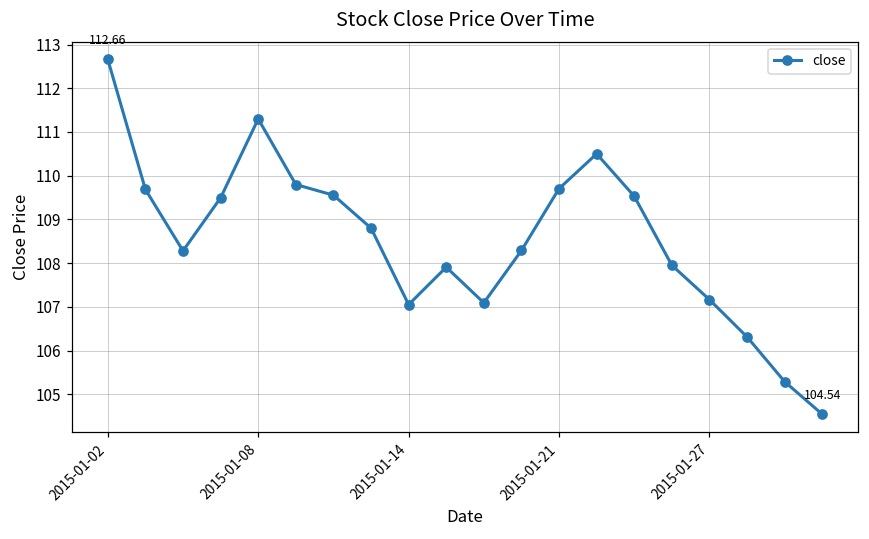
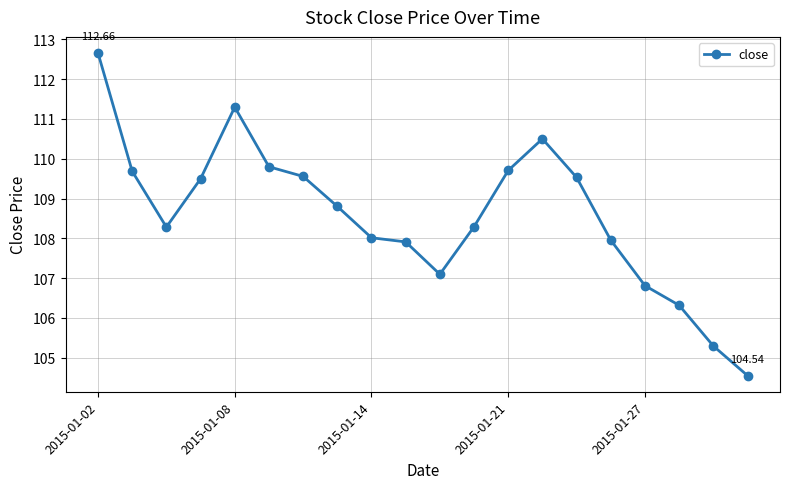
2015-01-14: 107.1 -> 108.0
2015-01-27: 107.2 -> 106.8
